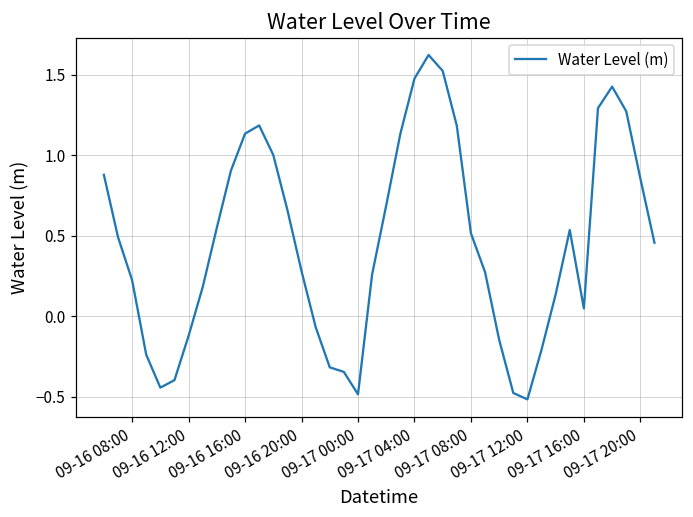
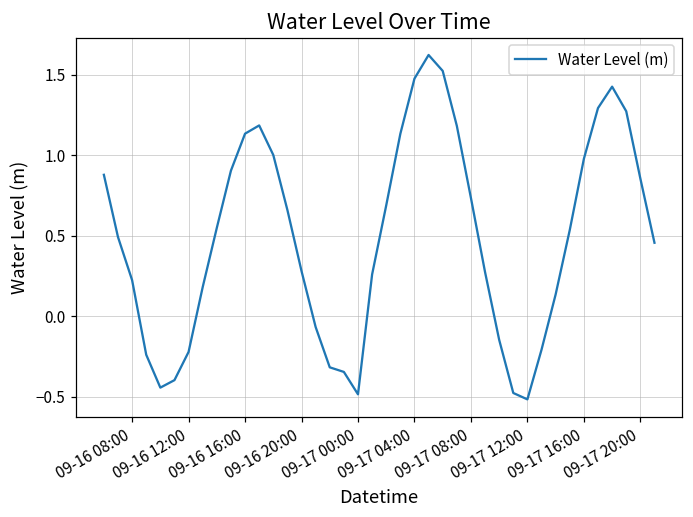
09-16 12:00: -0.12 -> -0.22
09-17 08:00: 0.52 -> 0.74
09-17 16:00: 0.05 -> 0.98
